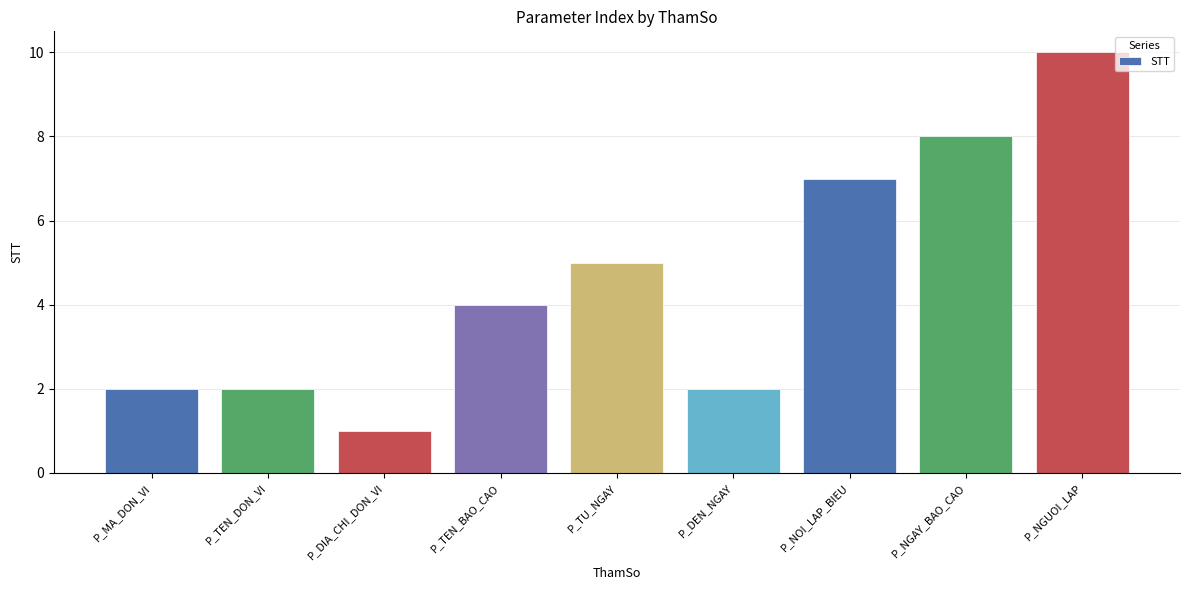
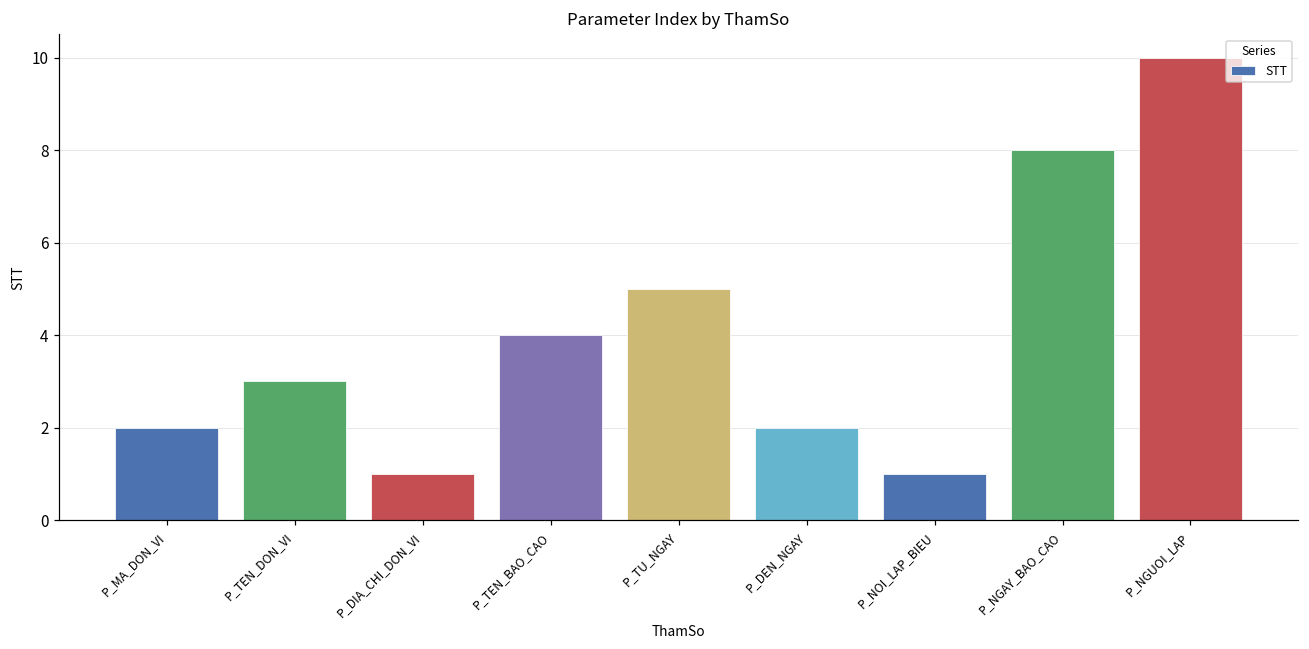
P_TEN_DON_VI: 2 -> 3
P_NOI_LAP_BIEU: 7 -> 1
